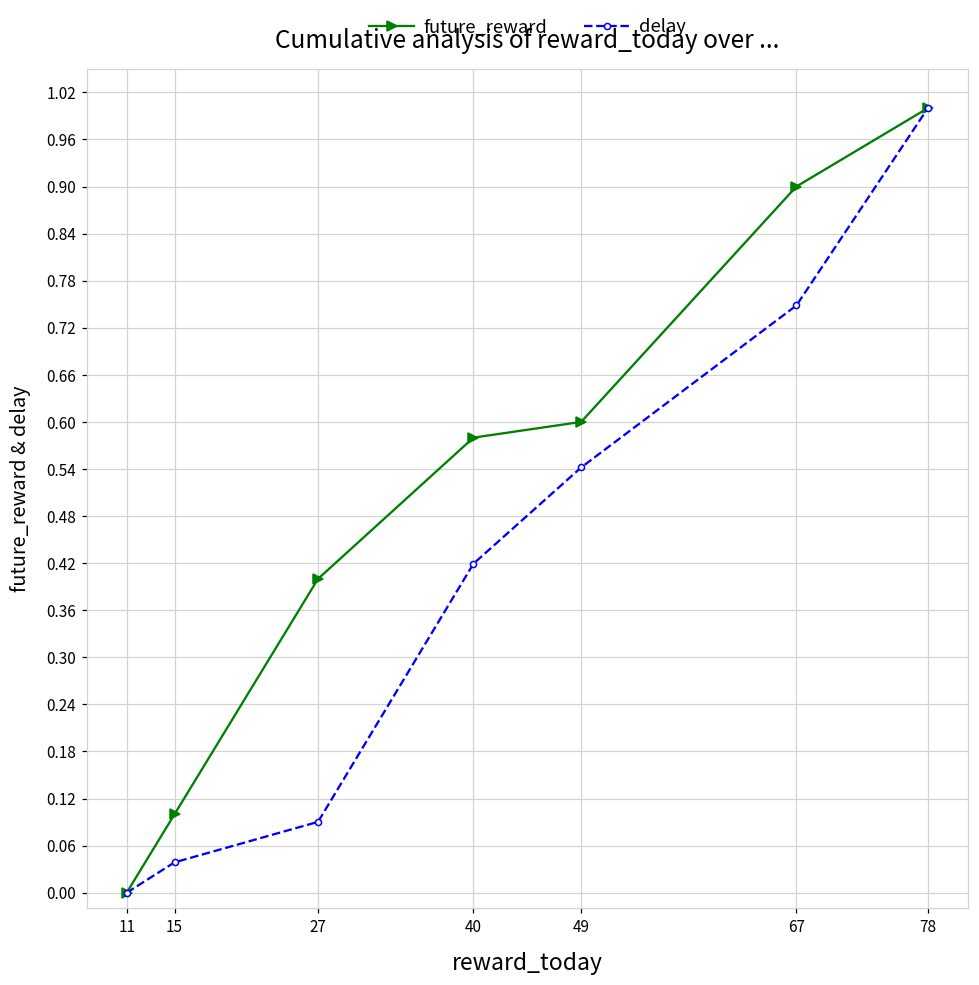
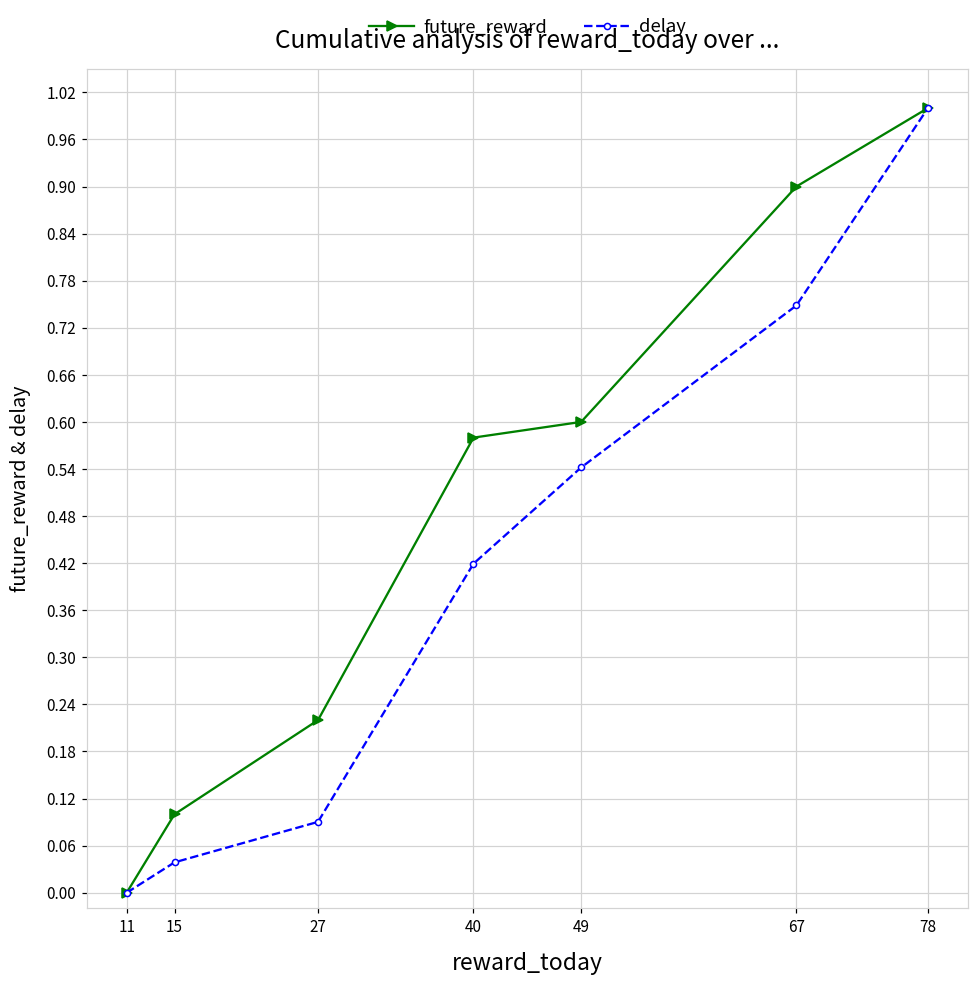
future_reward, 27: 0.40 -> 0.22
